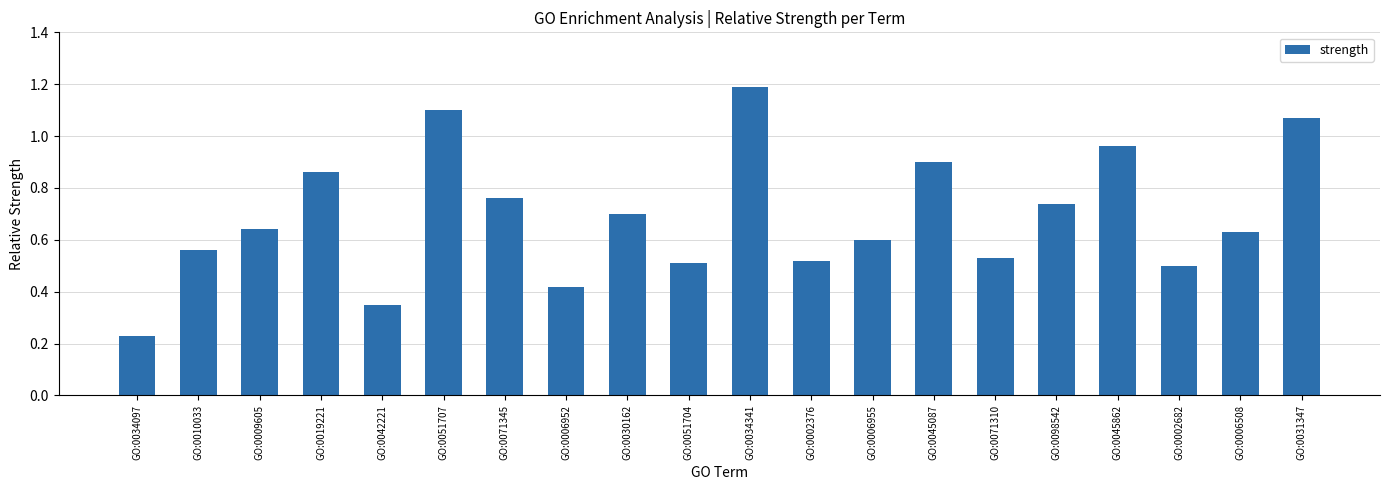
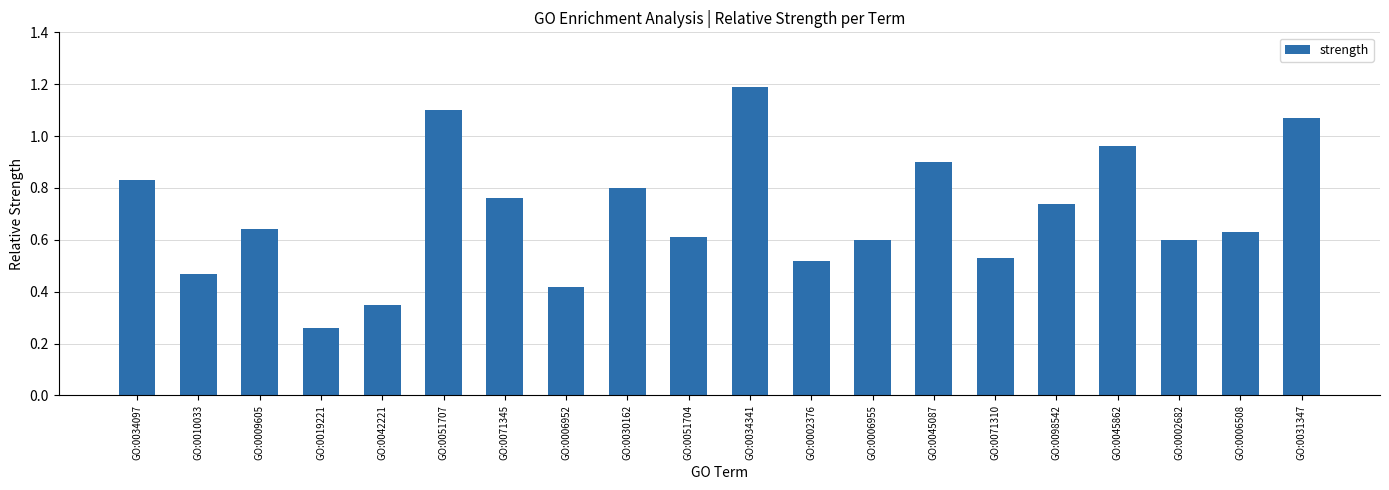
GO:0034097: 0.23 -> 0.83
GO:0010033: 0.56 -> 0.47
GO:0019221: 0.86 -> 0.26
GO:0030162: 0.7 -> 0.8
GO:0051704: 0.51 -> 0.61
GO:0002682: 0.5 -> 0.6
